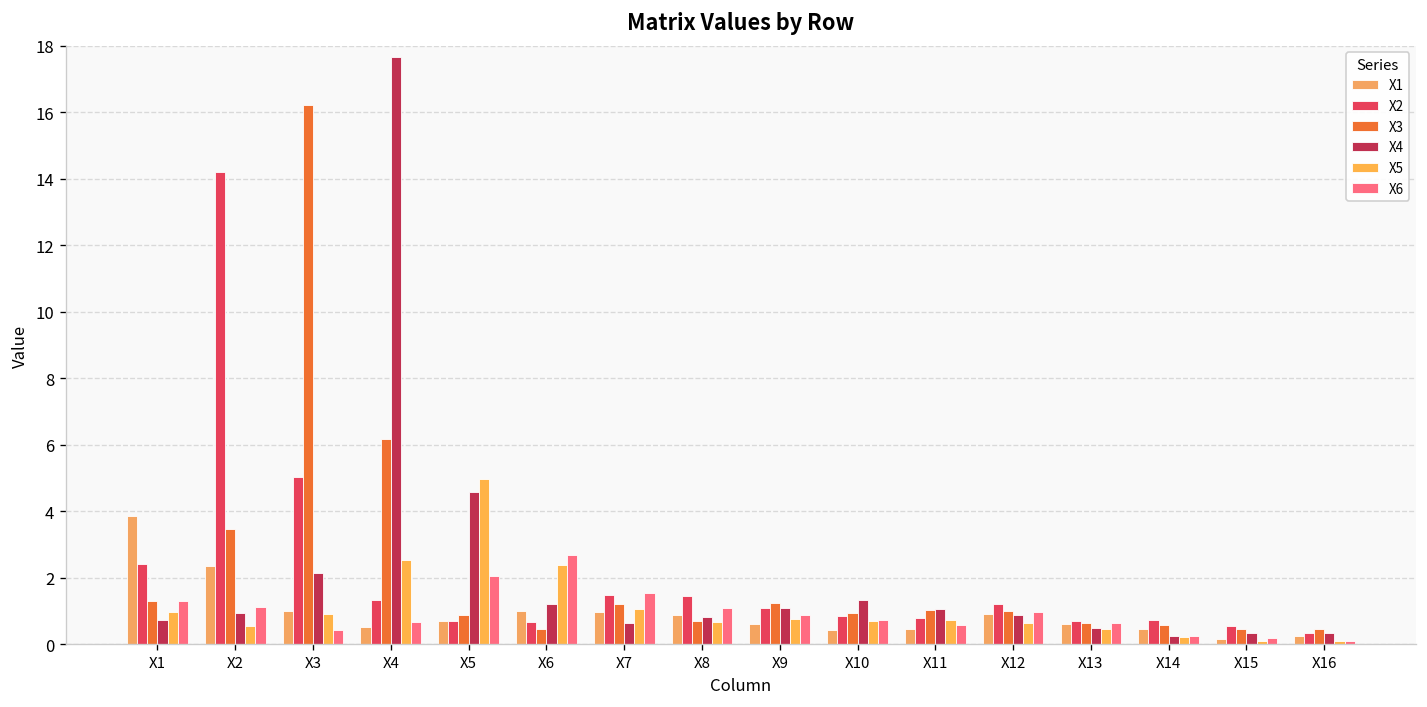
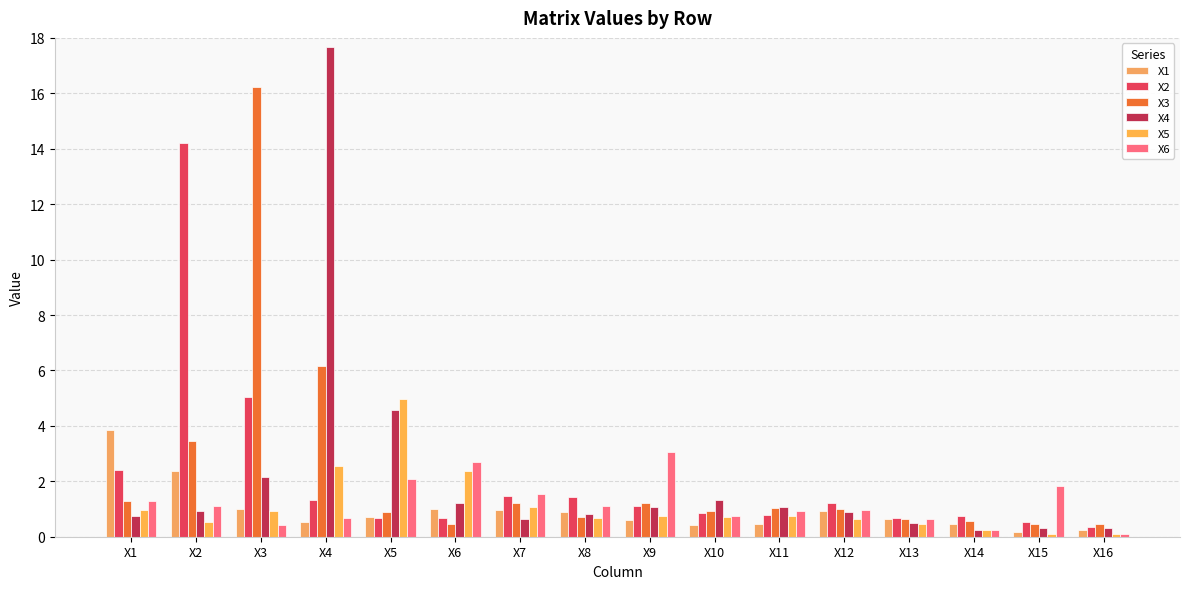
X6, X9: 0.9 -> 3.1
X6, X11: 0.6 -> 0.9
X6, X15: 0.2 -> 1.8
